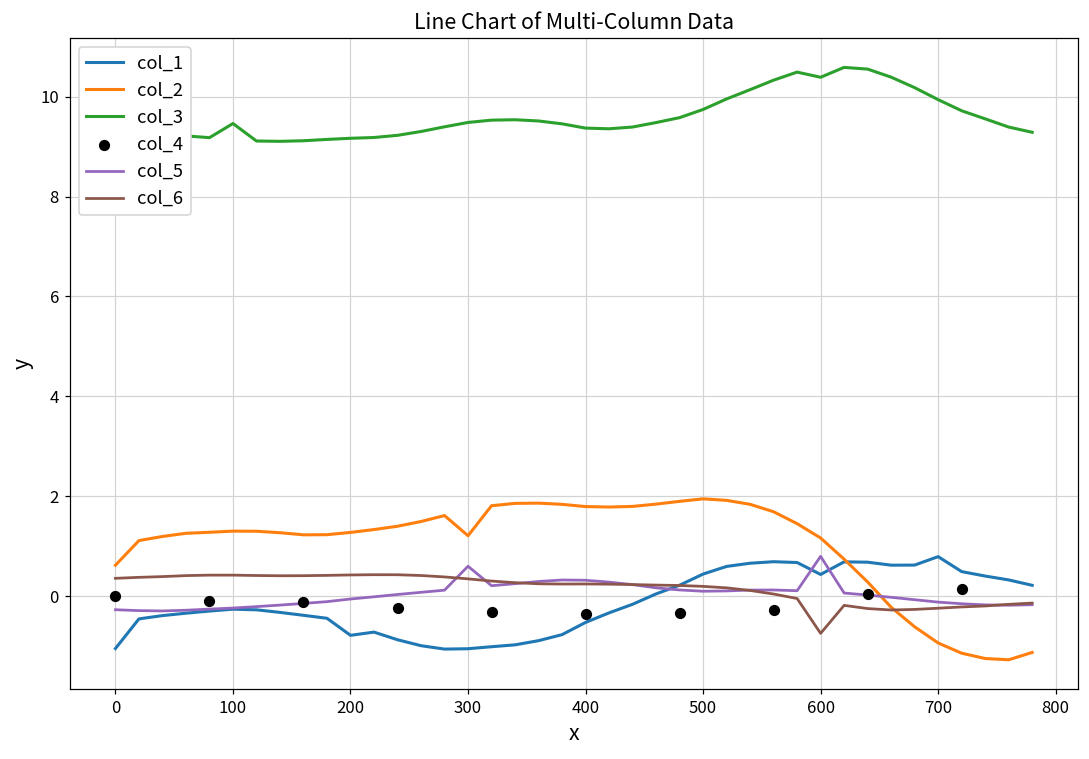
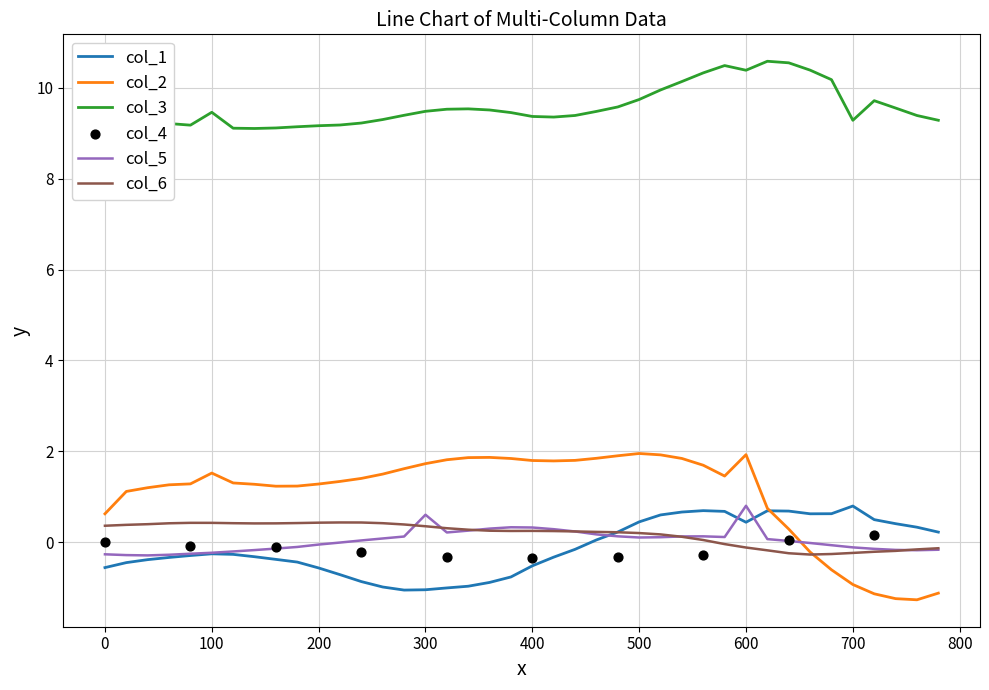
col_1, 0: -1.0 -> -0.6
col_2, 100: 1.3 -> 1.5
col_1, 200: -0.8 -> -0.6
col_2, 300: 1.2 -> 1.7
col_2, 600: 1.2 -> 1.9
col_6, 600: -0.7 -> -0.1
col_3, 700: 9.9 -> 9.3
